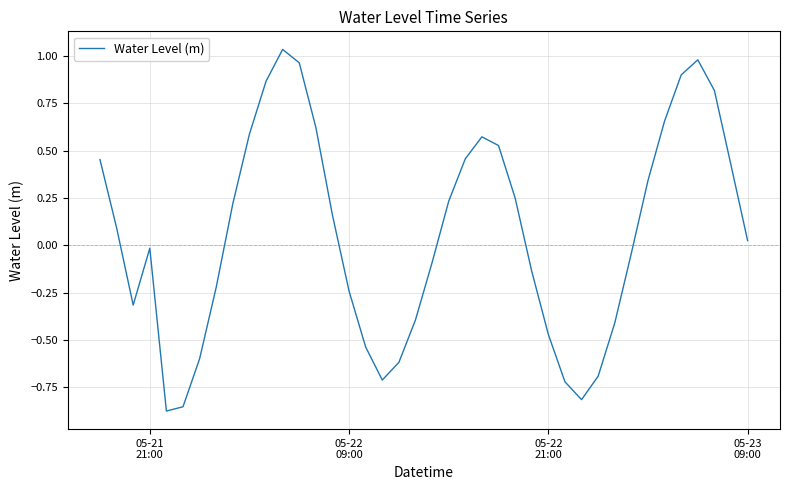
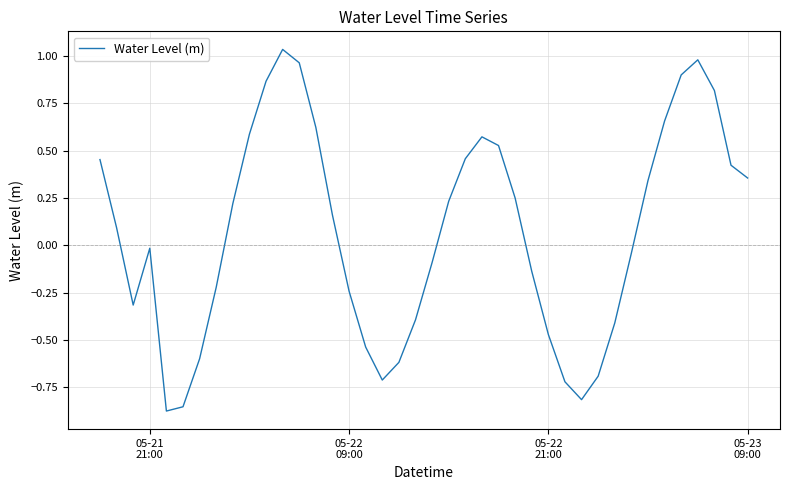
05-23 09:00: 0.03 -> 0.36
